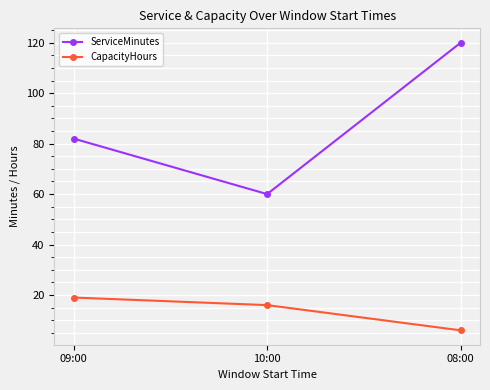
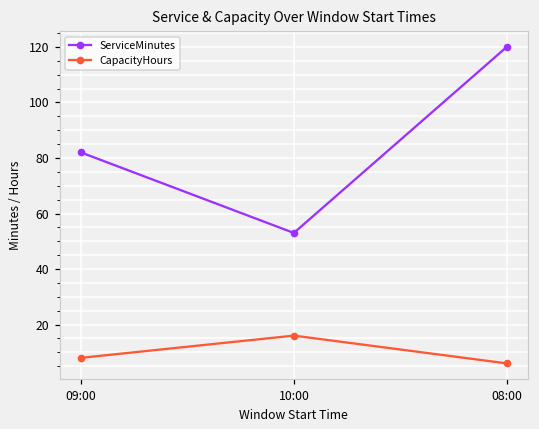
CapacityHours, 09:00: 19 -> 8
ServiceMinutes, 10:00: 60 -> 53
